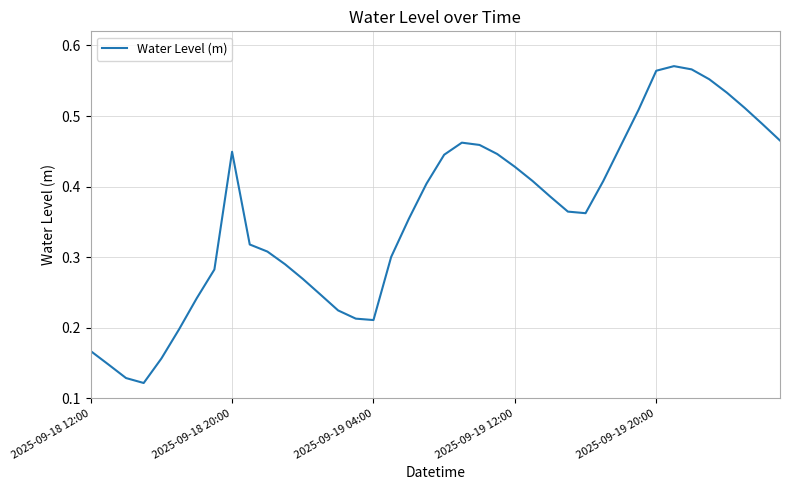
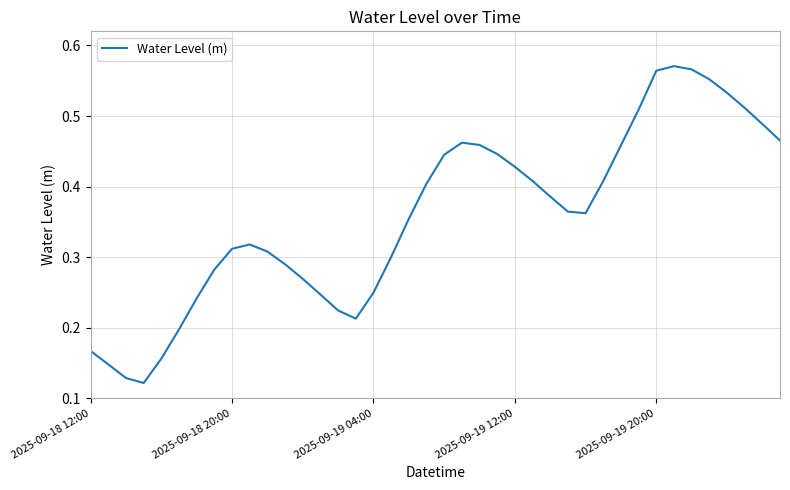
2025-09-18 20:00: 0.45 -> 0.31
2025-09-19 04:00: 0.21 -> 0.25
